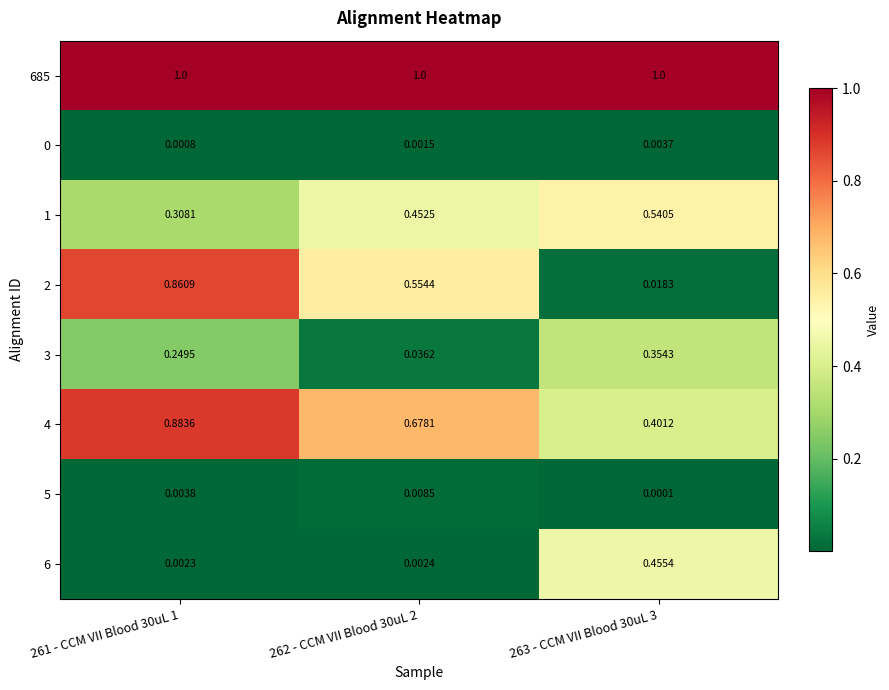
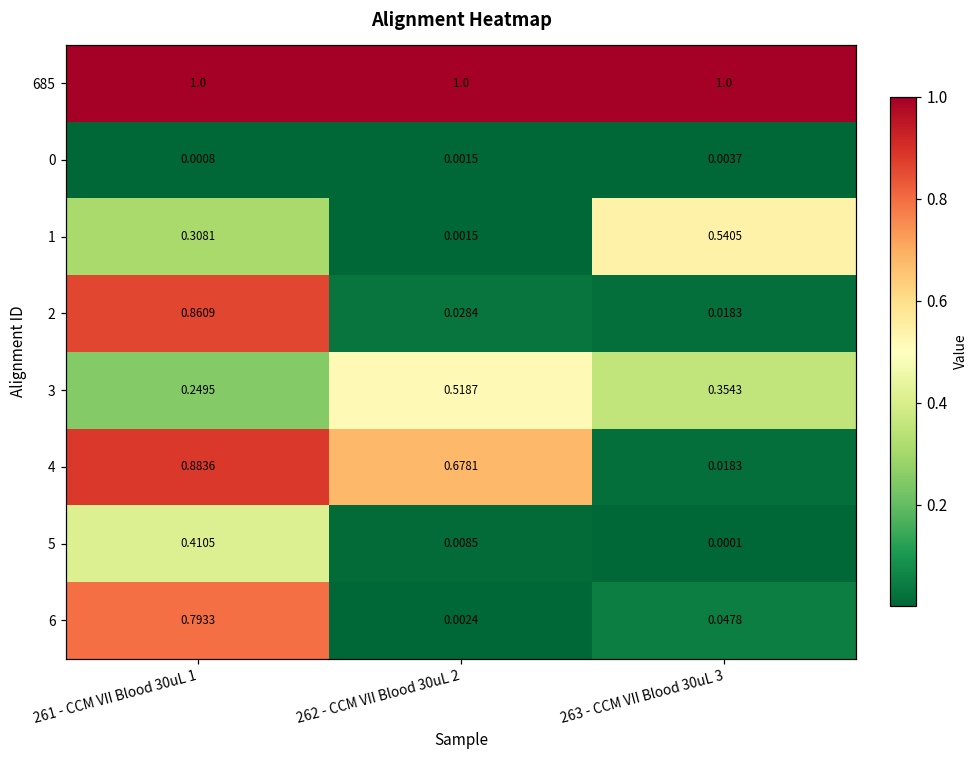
1, 262 - CCM VII Blood 30uL 2: 0.4525 -> 0.0015
2, 262 - CCM VII Blood 30uL 2: 0.5544 -> 0.0284
3, 262 - CCM VII Blood 30uL 2: 0.0362 -> 0.5187
4, 263 - CCM VII Blood 30uL 3: 0.4012 -> 0.0183
5, 261 - CCM VII Blood 30uL 1: 0.0038 -> 0.4105
6, 261 - CCM VII Blood 30uL 1: 0.0023 -> 0.7933
6, 263 - CCM VII Blood 30uL 3: 0.4554 -> 0.0478
